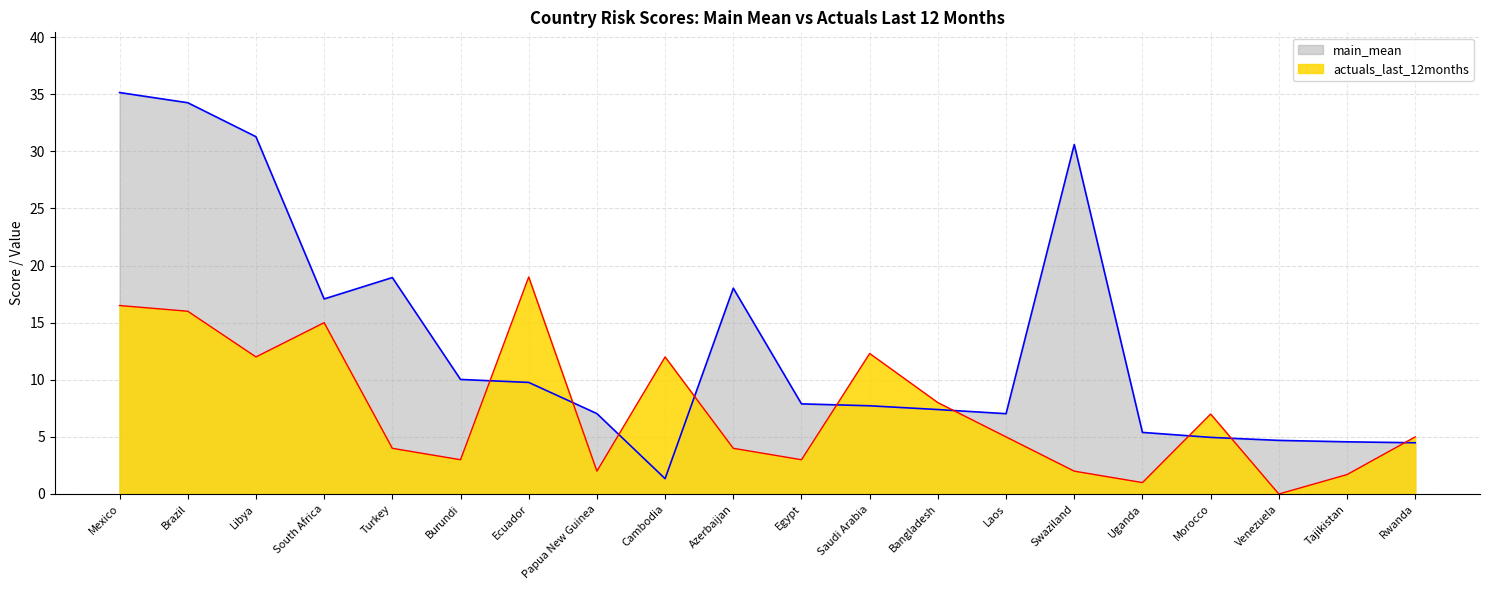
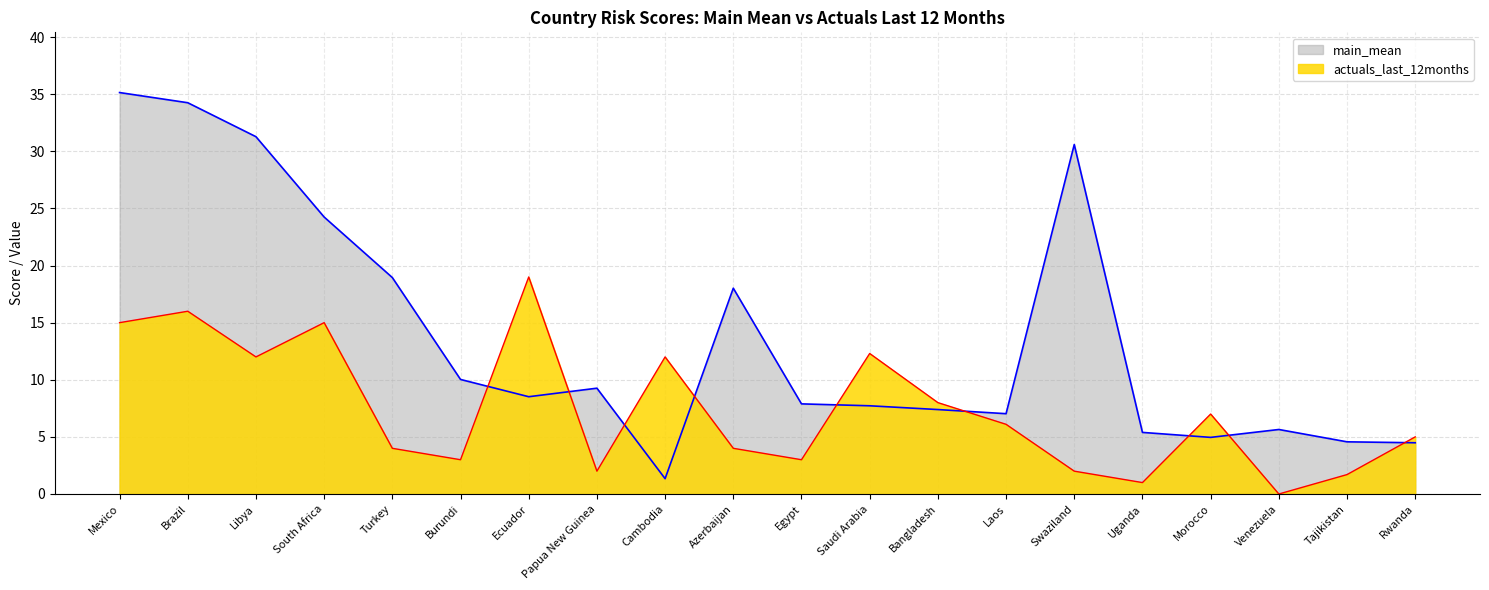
actuals_last_12months, Mexico: 16.5 -> 15.0
main_mean, South Africa: 17.1 -> 24.2
main_mean, Ecuador: 9.8 -> 8.5
main_mean, Papua New Guinea: 7.0 -> 9.3
actuals_last_12months, Laos: 5.0 -> 6.1
main_mean, Venezuela: 4.7 -> 5.6
